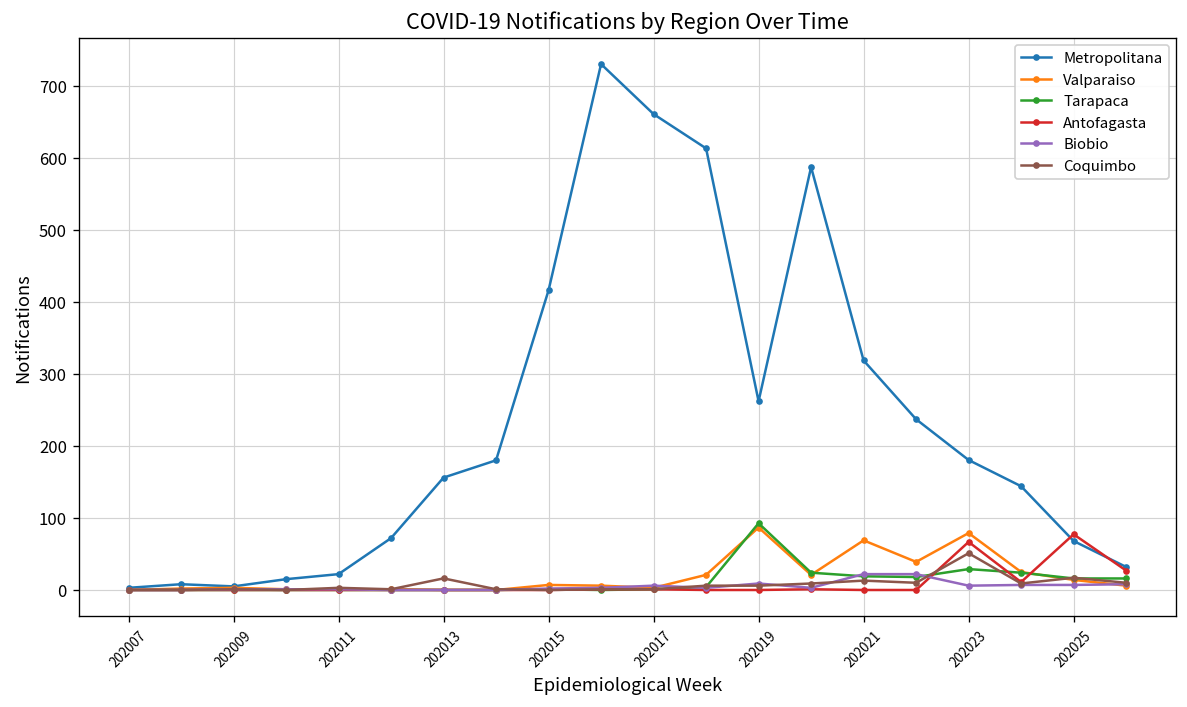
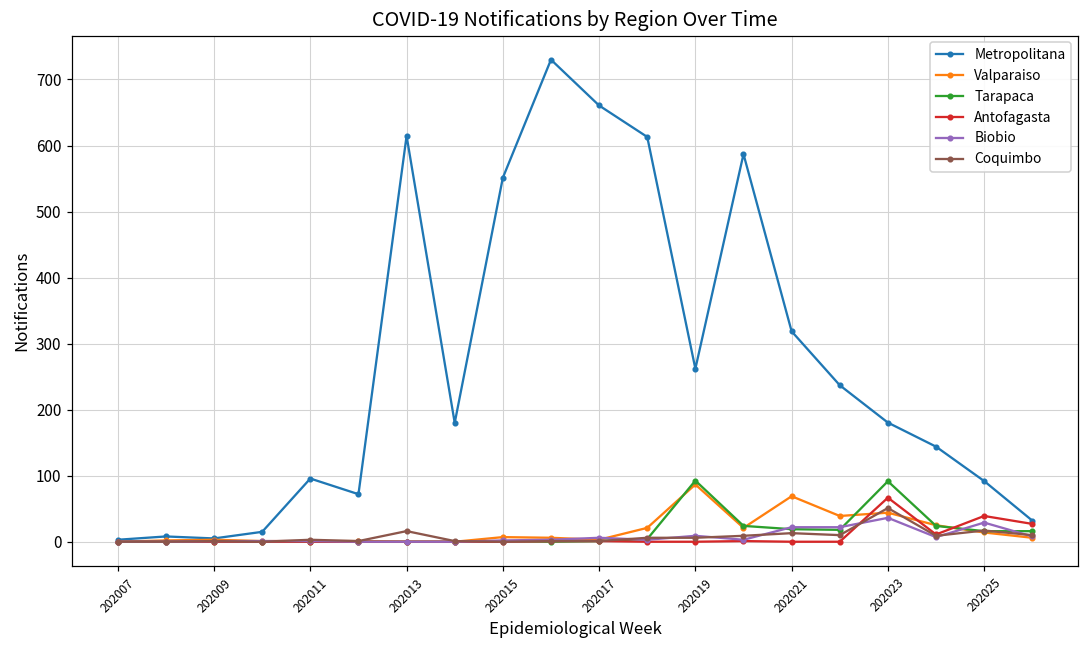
Metropolitana, 202011: 20 -> 100
Metropolitana, 202013: 160 -> 610
Metropolitana, 202015: 420 -> 550
Valparaiso, 202023: 80 -> 40
Tarapaca, 202023: 30 -> 90
Biobio, 202023: 10 -> 40
Metropolitana, 202025: 70 -> 90
Antofagasta, 202025: 80 -> 40
Biobio, 202025: 10 -> 30
